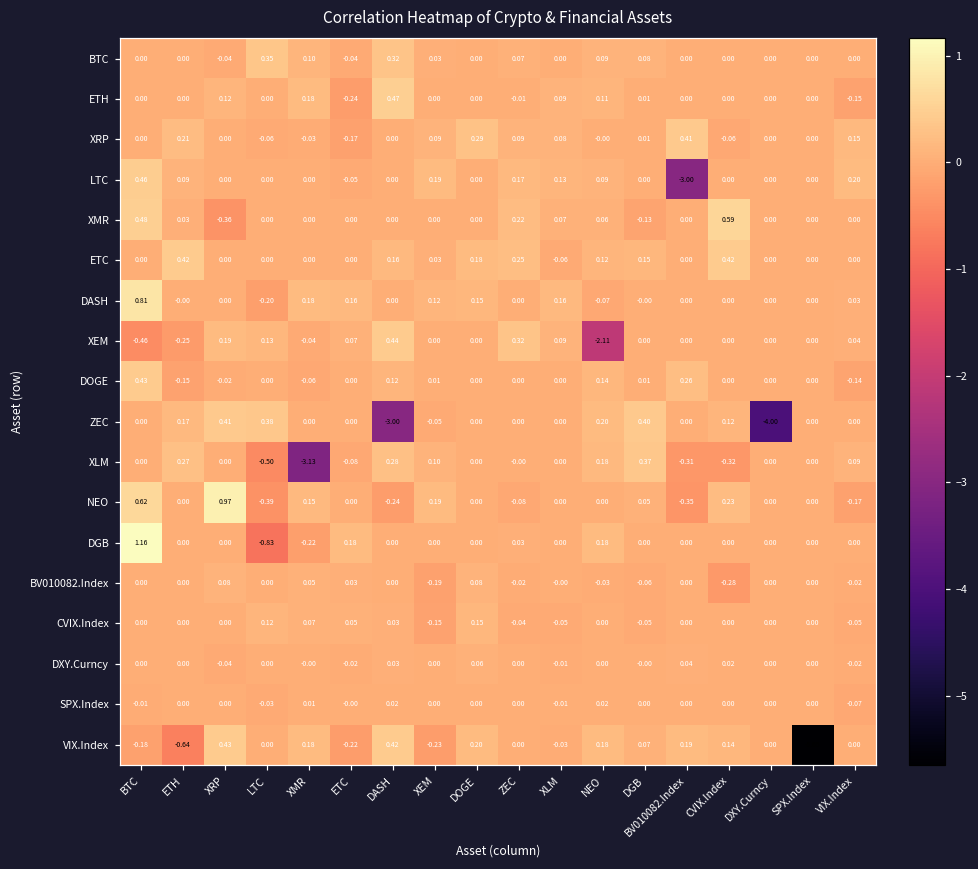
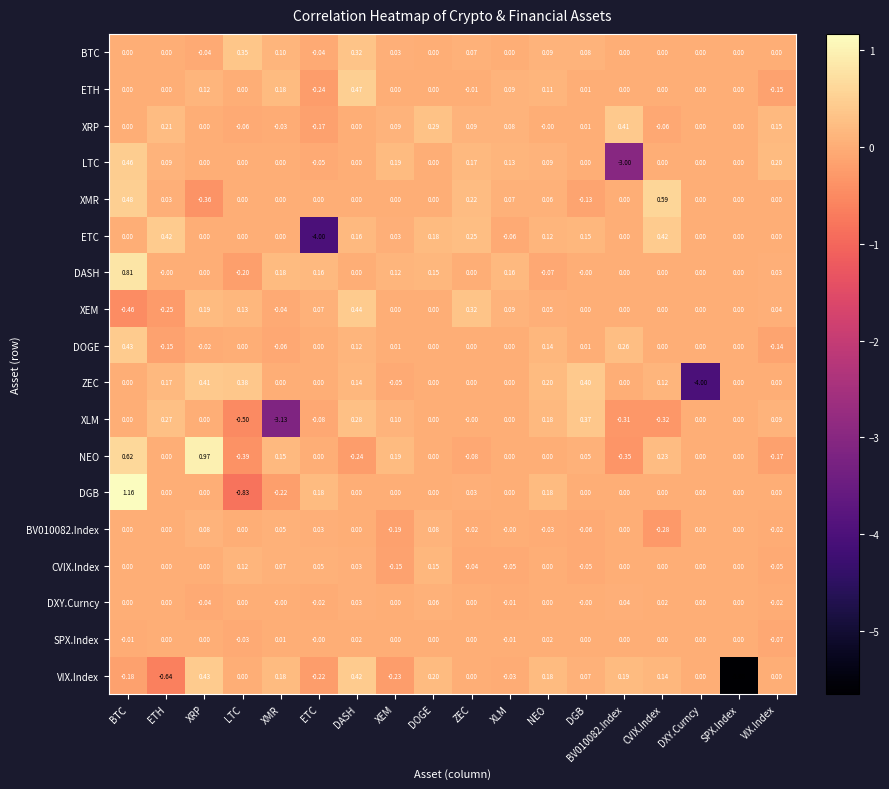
ETC, ETC: 0.00 -> -4.00
XEM, NEO: -2.11 -> 0.05
ZEC, DASH: -3.00 -> 0.14
